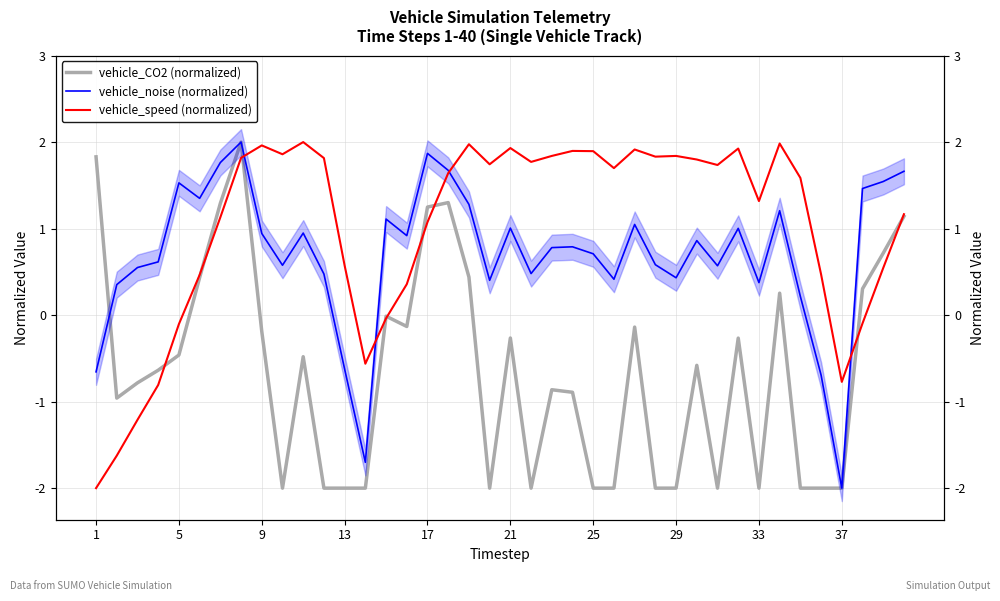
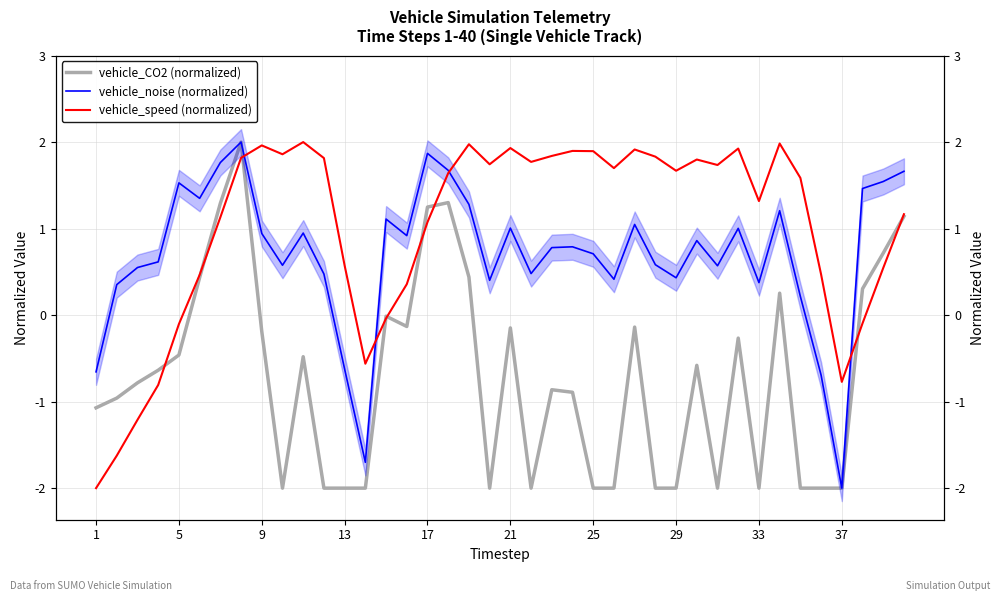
vehicle_CO2 (normalized), 1: 1.8 -> -1.1
vehicle_CO2 (normalized), 21: -0.3 -> -0.1
vehicle_speed (normalized), 29: 1.8 -> 1.7
